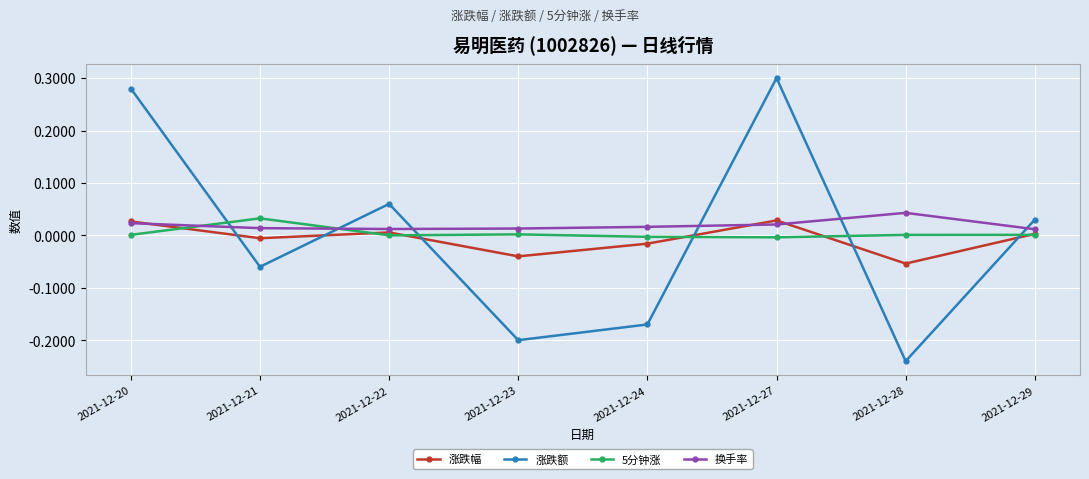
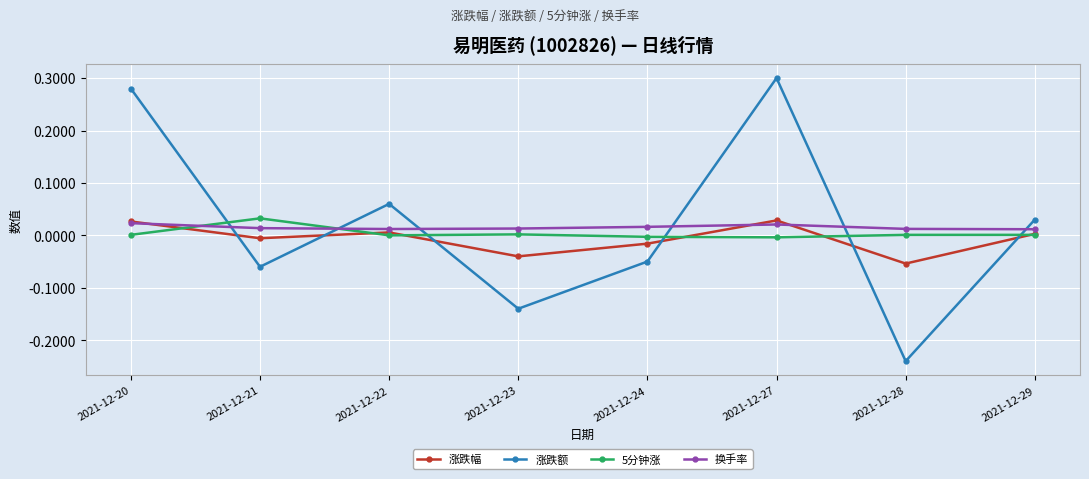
涨跌额, 2021-12-23: -0.20 -> -0.14
涨跌额, 2021-12-24: -0.17 -> -0.05
换手率, 2021-12-28: 0.04 -> 0.01
